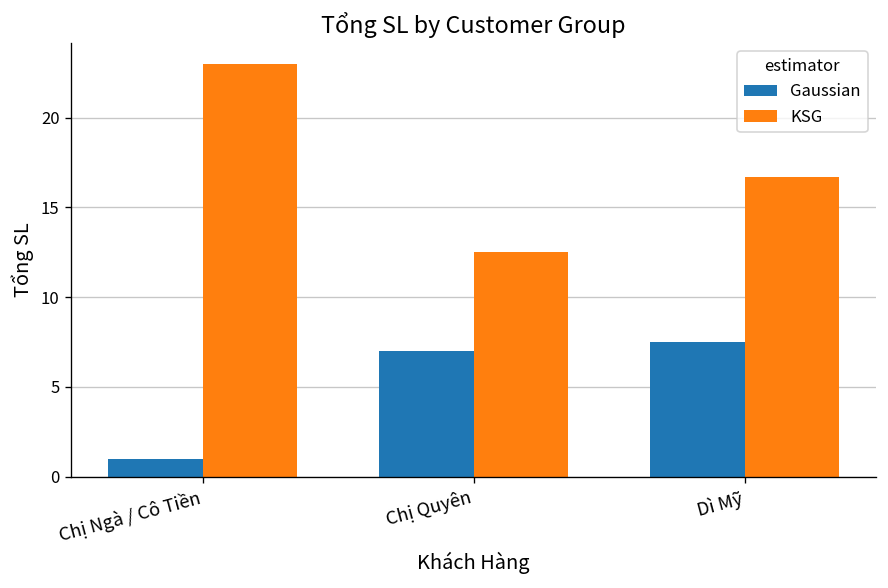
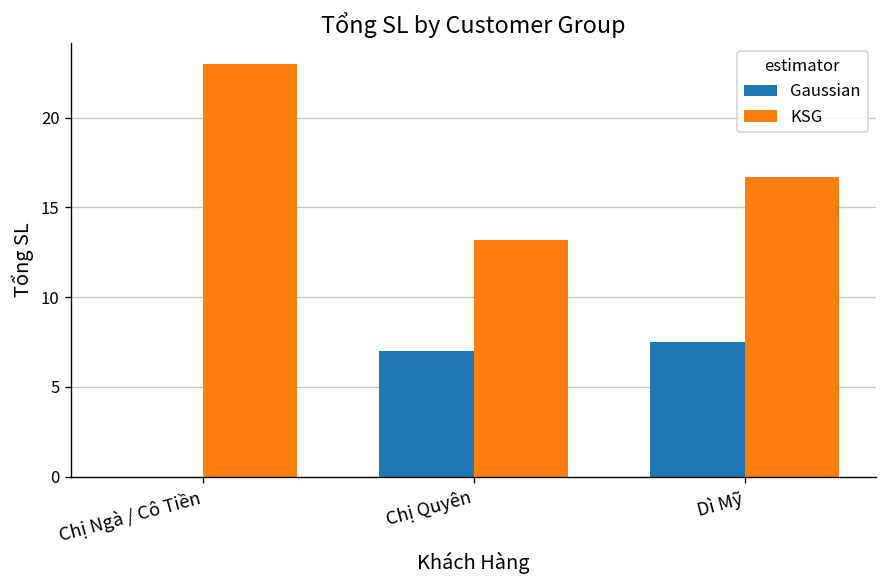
Gaussian, Chị Ngà / Cô Tiền: 1 -> 0
KSG, Chị Quyên: 12.5 -> 13.2
